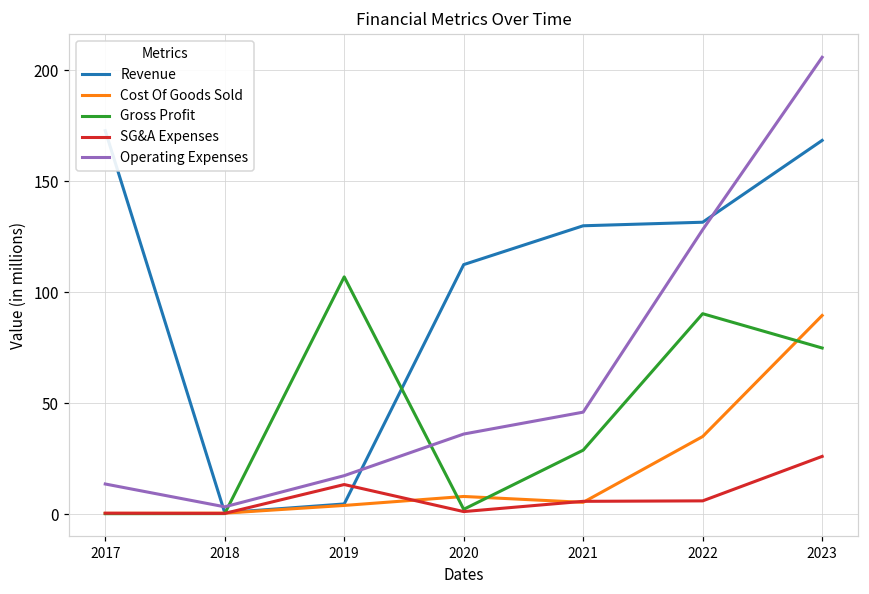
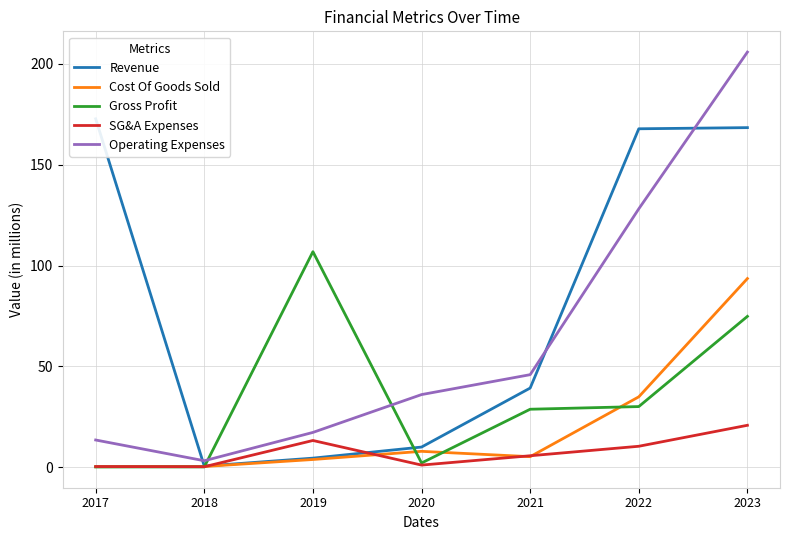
Revenue, 2020: 112 -> 10
Revenue, 2021: 130 -> 39
Revenue, 2022: 132 -> 168
Gross Profit, 2022: 90 -> 30
SG&A Expenses, 2022: 6 -> 10
Cost Of Goods Sold, 2023: 89 -> 94
SG&A Expenses, 2023: 26 -> 21
